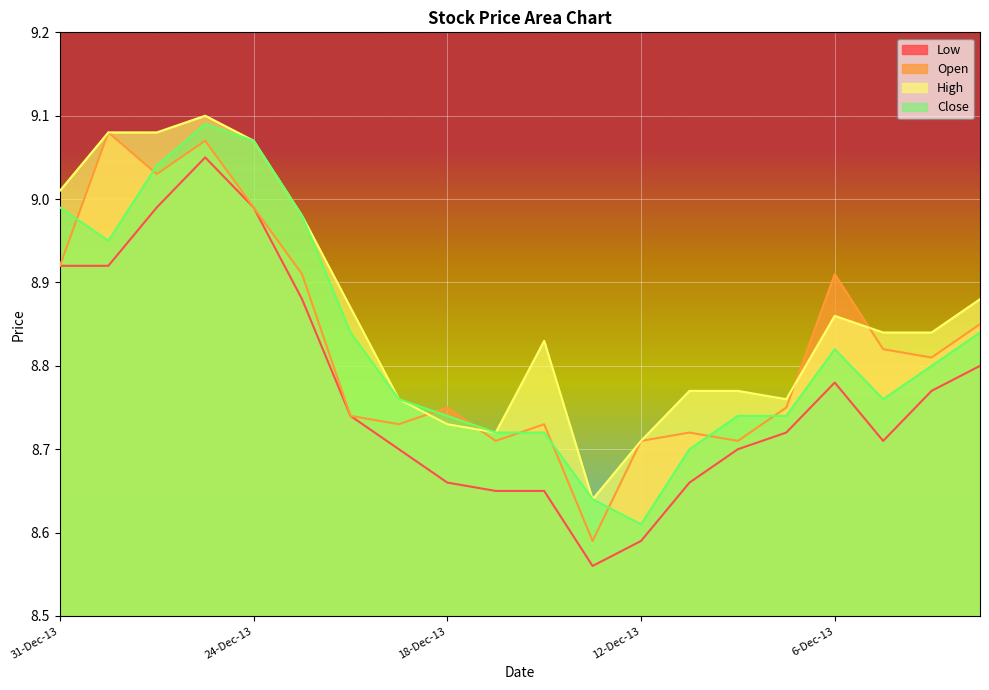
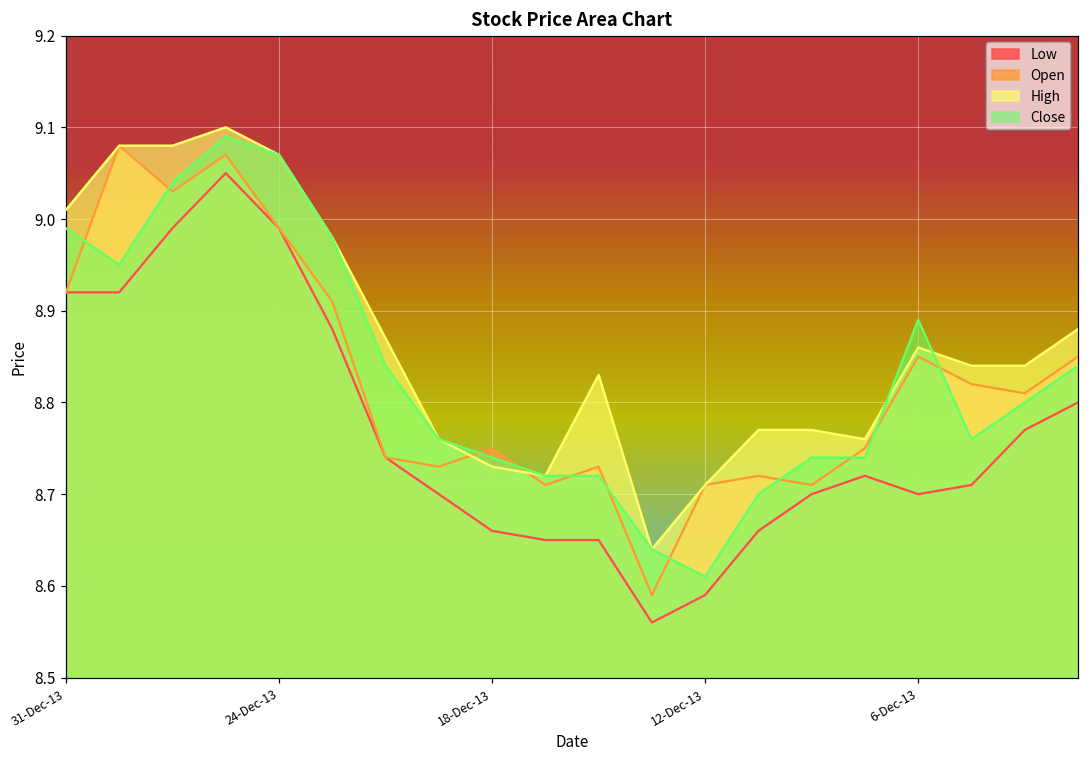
Low, 6-Dec-13: 8.78 -> 8.70
Open, 6-Dec-13: 8.91 -> 8.85
Close, 6-Dec-13: 8.82 -> 8.89
